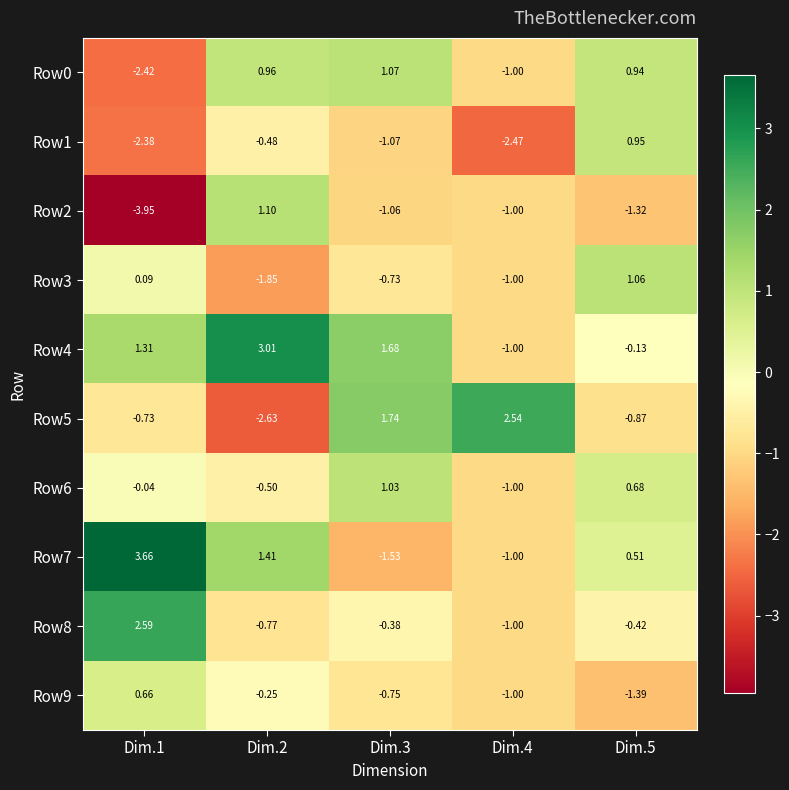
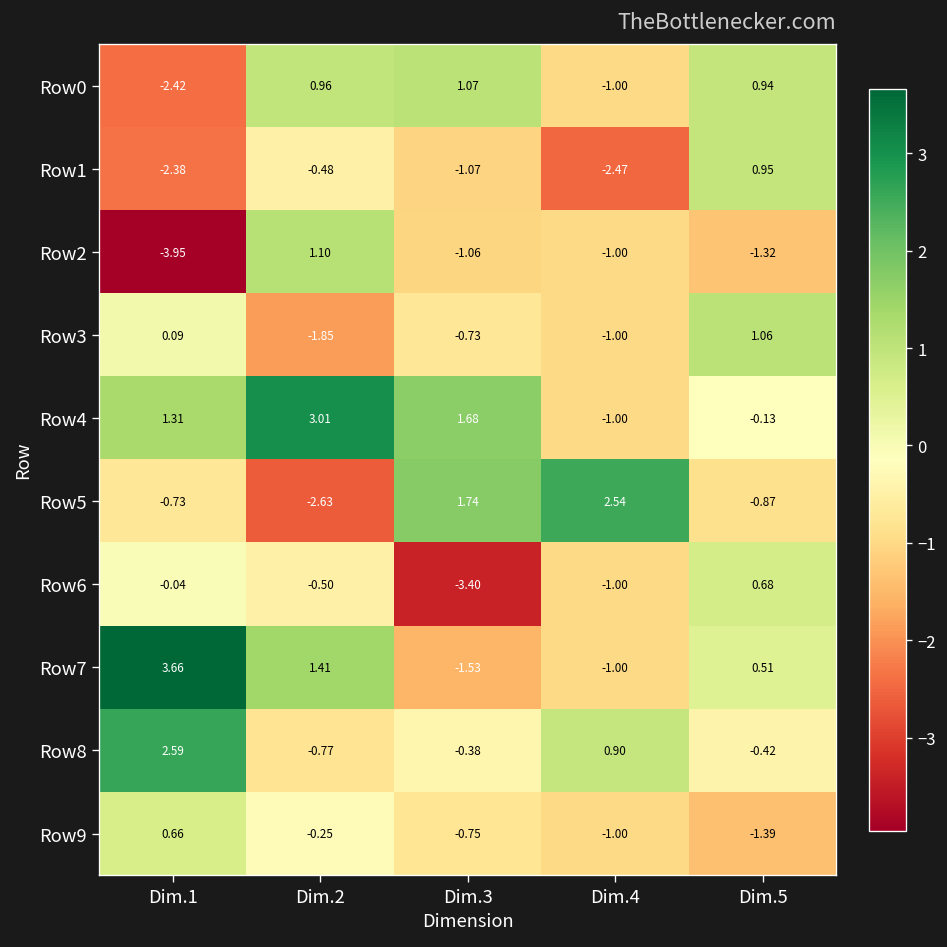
Row6, Dim.3: 1.03 -> -3.40
Row8, Dim.4: -1.00 -> 0.90
